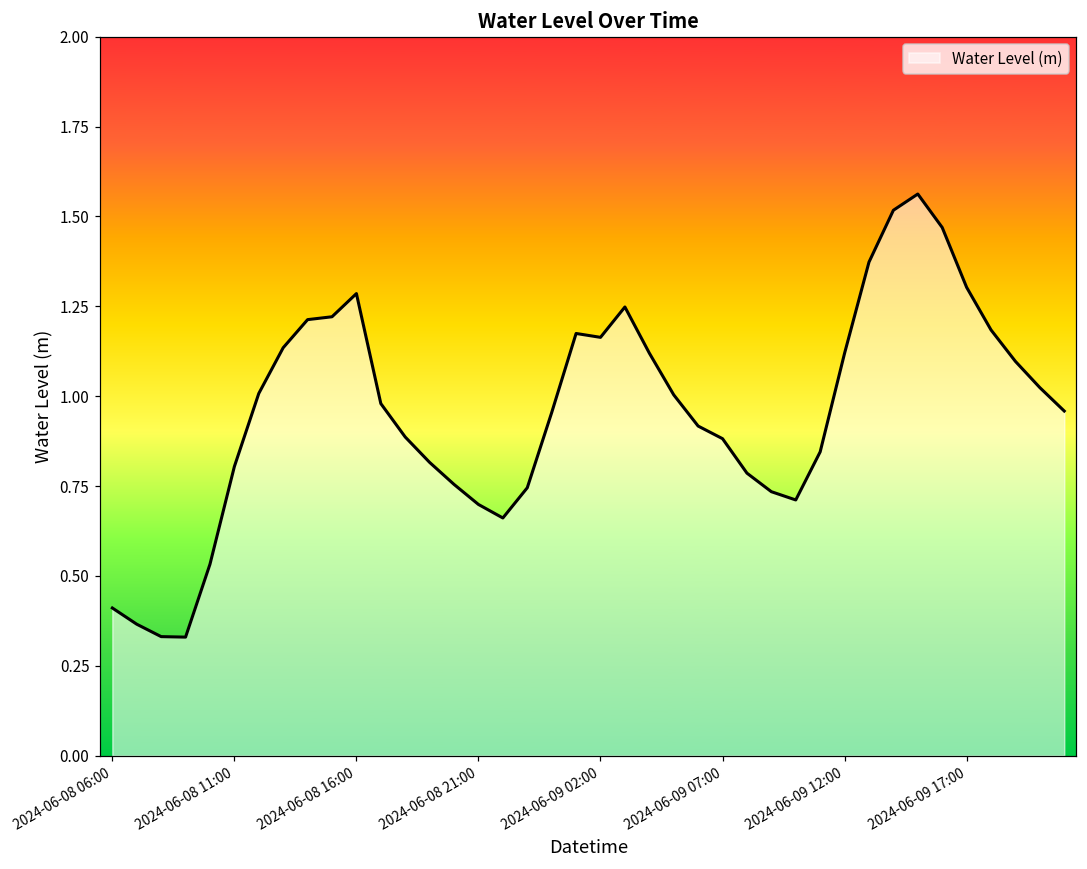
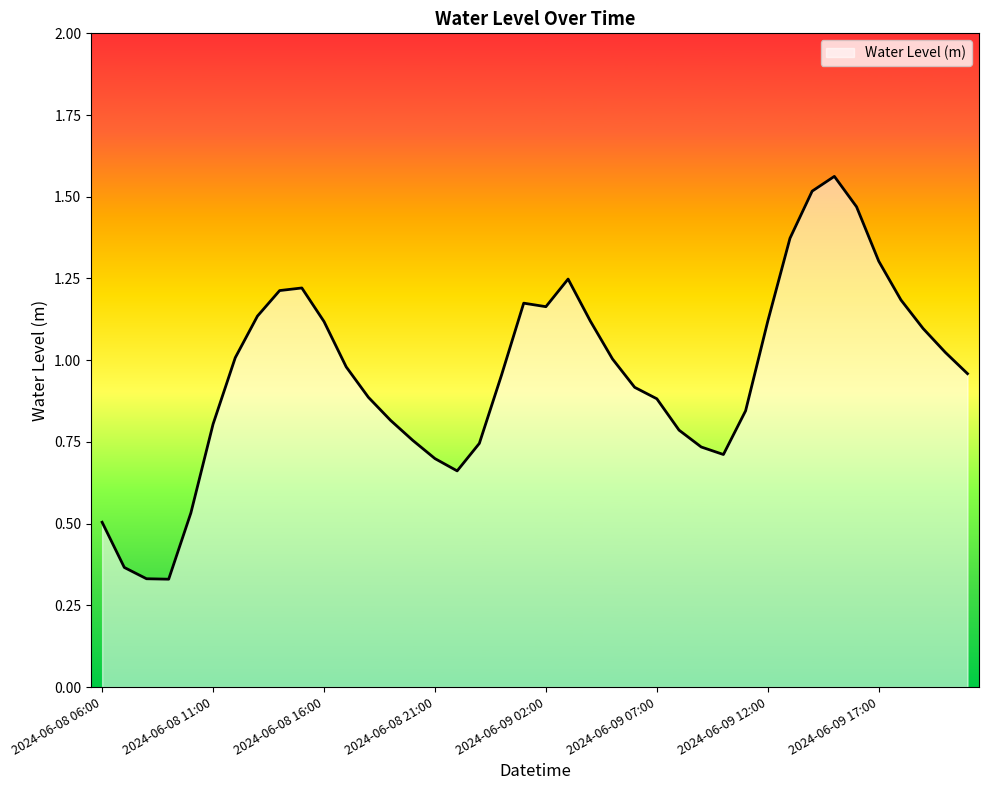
2024-06-08 06:00: 0.41 -> 0.50
2024-06-08 16:00: 1.29 -> 1.12
